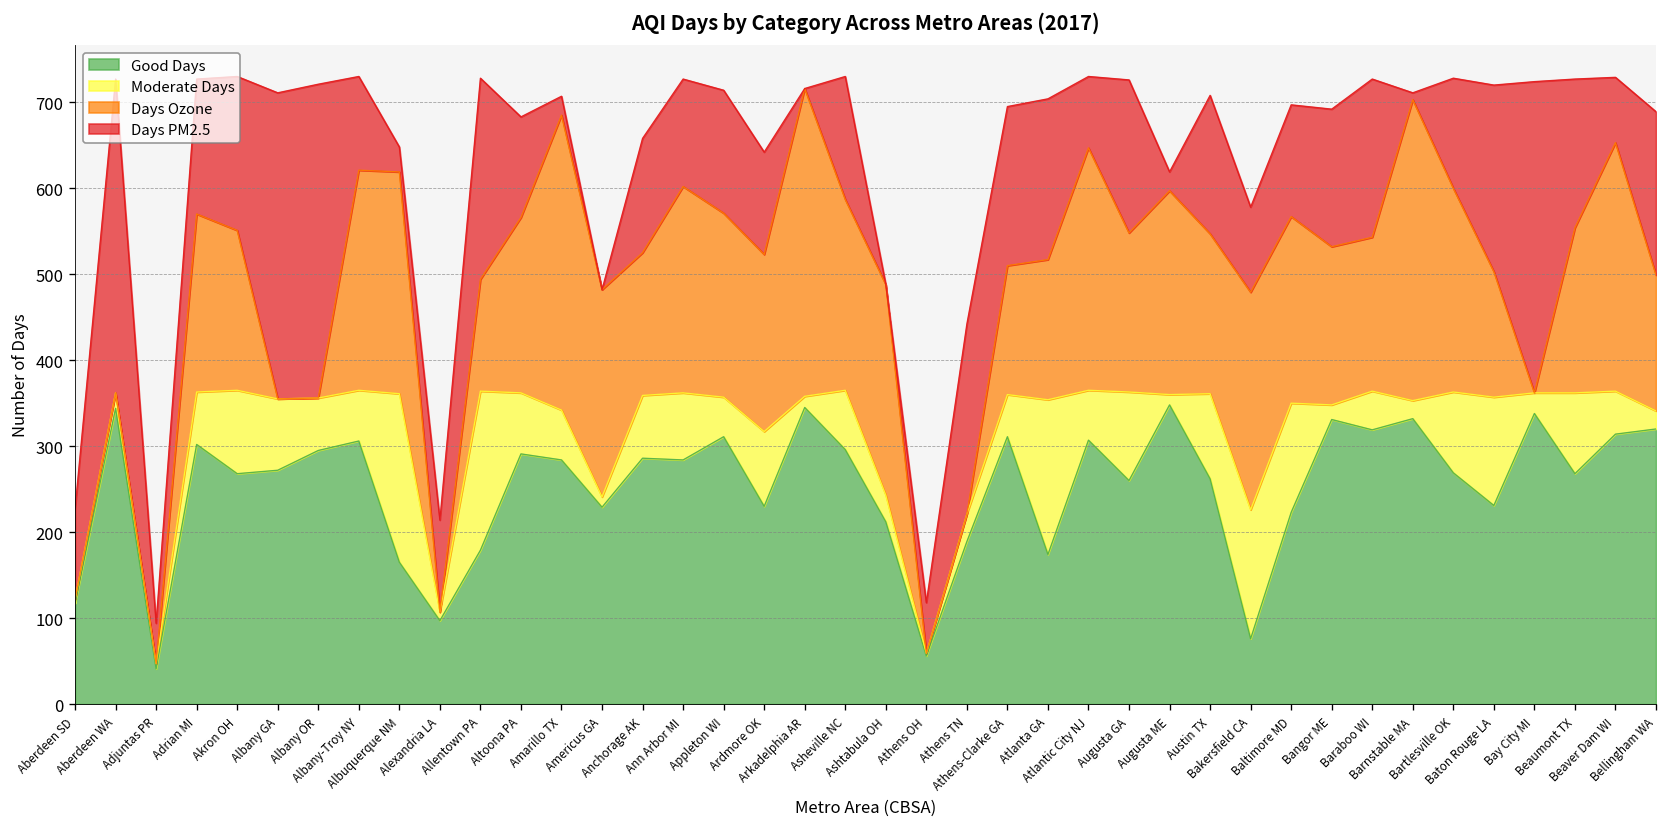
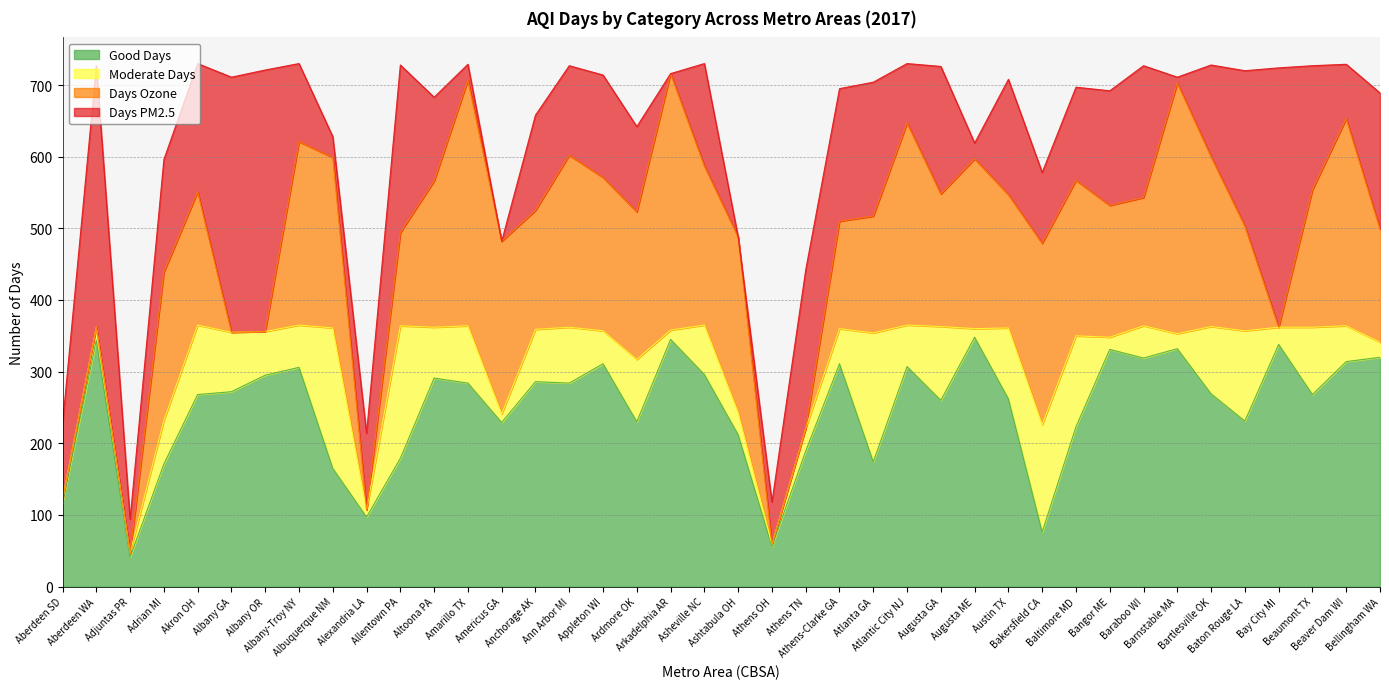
Good Days, Adrian MI: 300 -> 170
Days Ozone, Albuquerque NM: 260 -> 240
Moderate Days, Amarillo TX: 60 -> 80
